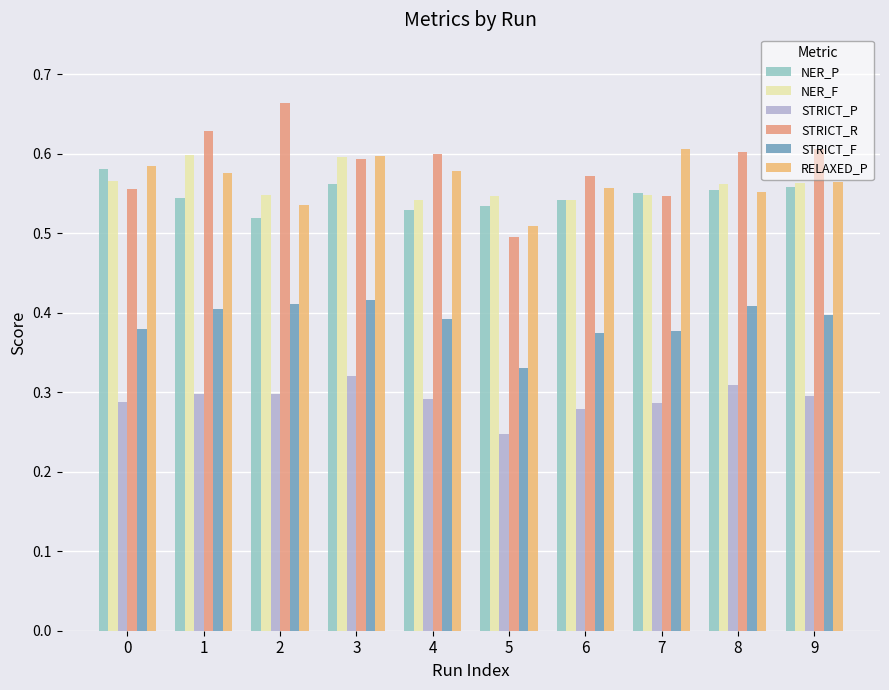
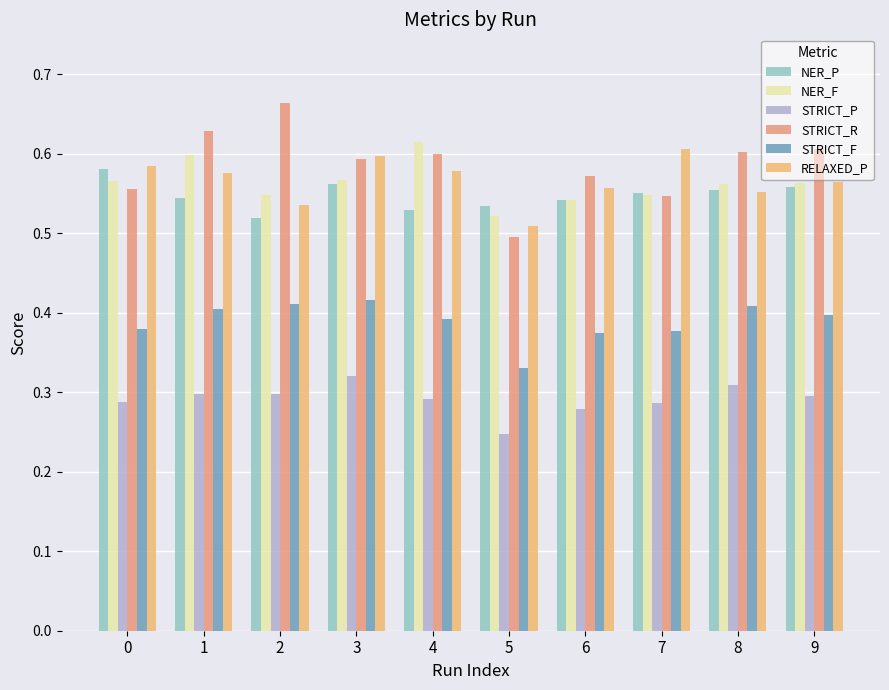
NER_F, 3: 0.60 -> 0.57
NER_F, 4: 0.54 -> 0.61
NER_F, 5: 0.55 -> 0.52
